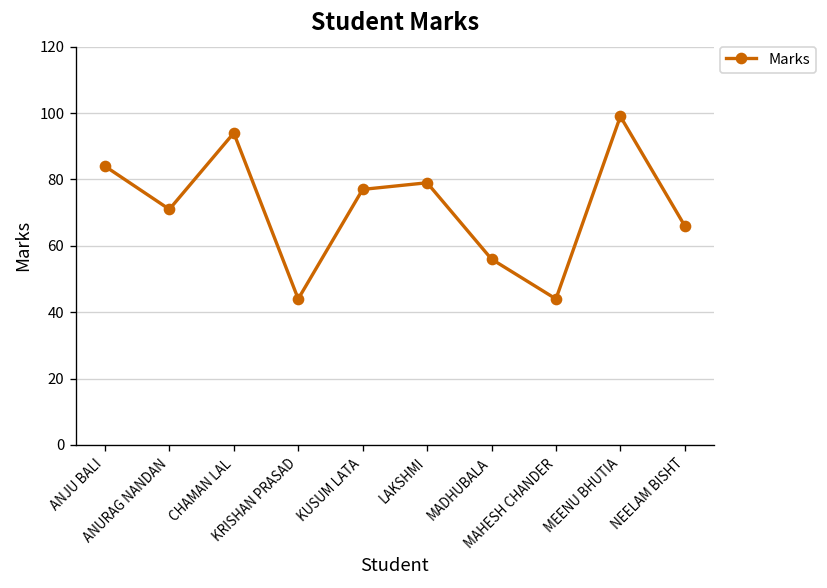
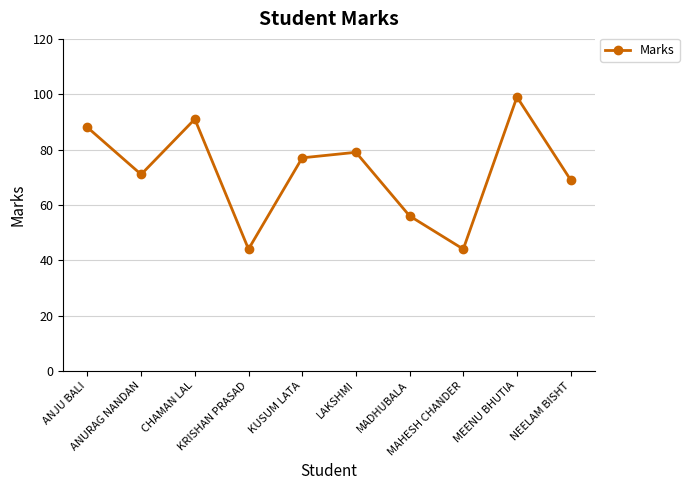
ANJU BALI: 84 -> 88
CHAMAN LAL: 94 -> 91
NEELAM BISHT: 66 -> 69
